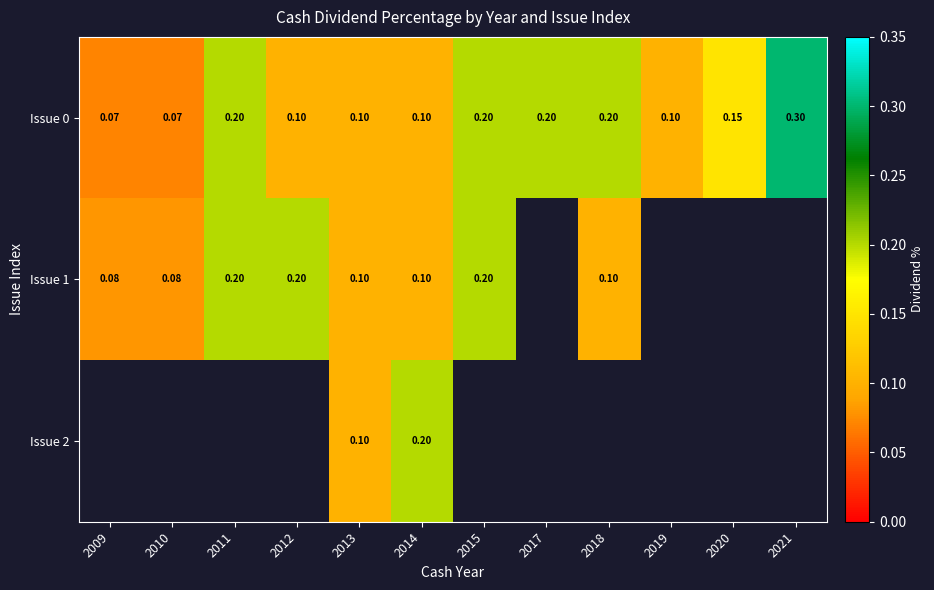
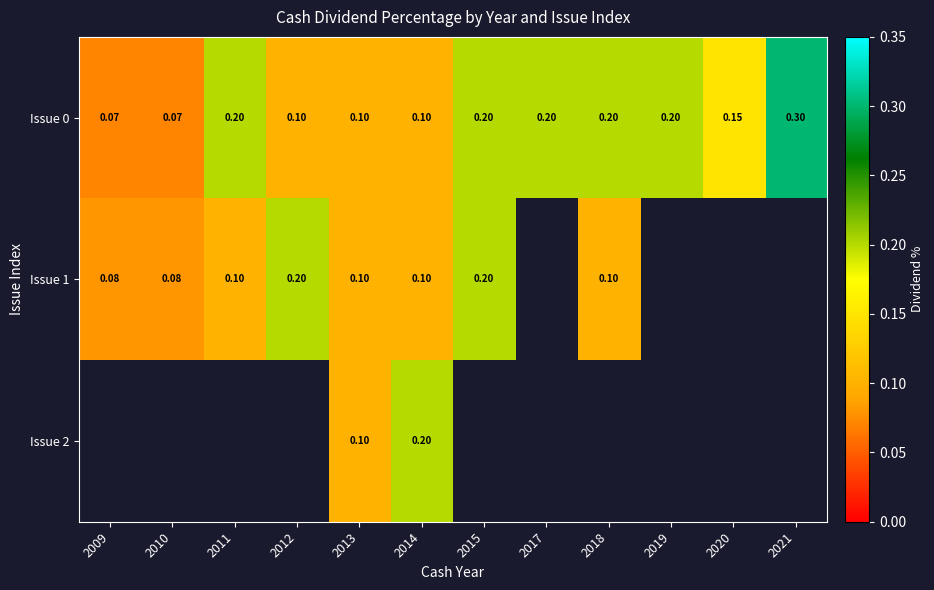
Issue 0, 2019: 0.10 -> 0.20
Issue 1, 2011: 0.20 -> 0.10
